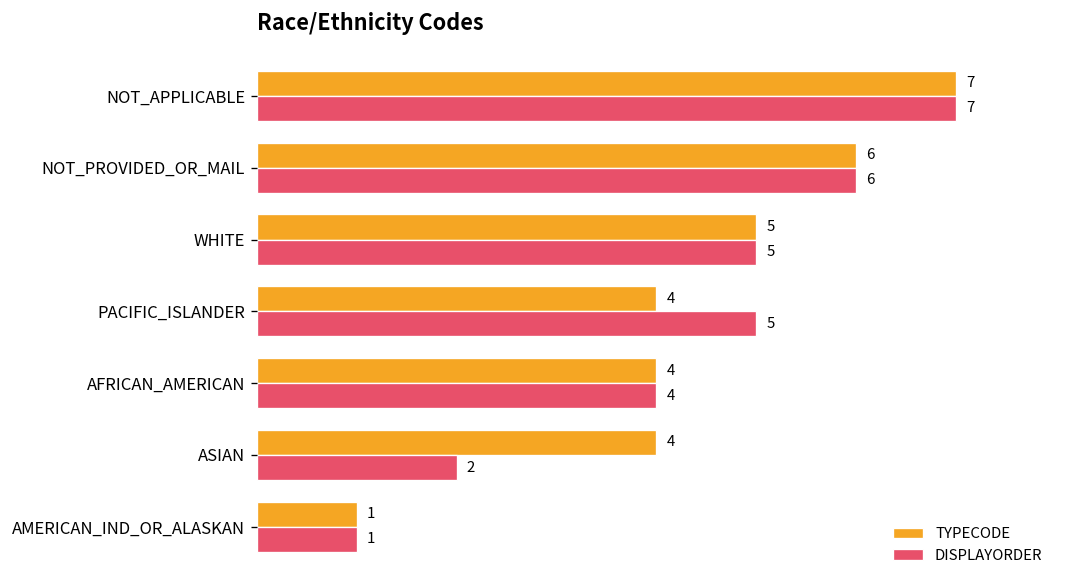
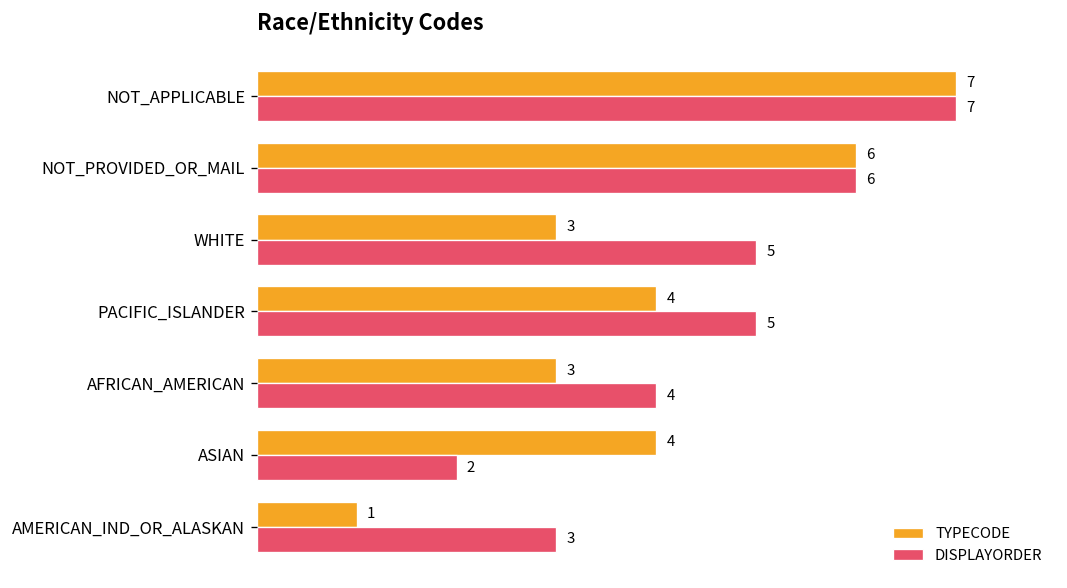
TYPECODE, WHITE: 5 -> 3
TYPECODE, AFRICAN_AMERICAN: 4 -> 3
DISPLAYORDER, AMERICAN_IND_OR_ALASKAN: 1 -> 3
